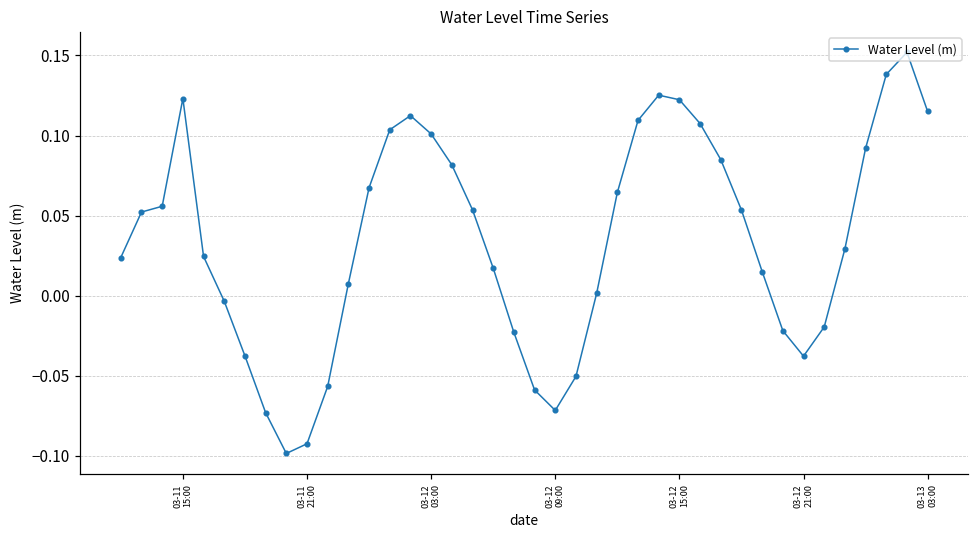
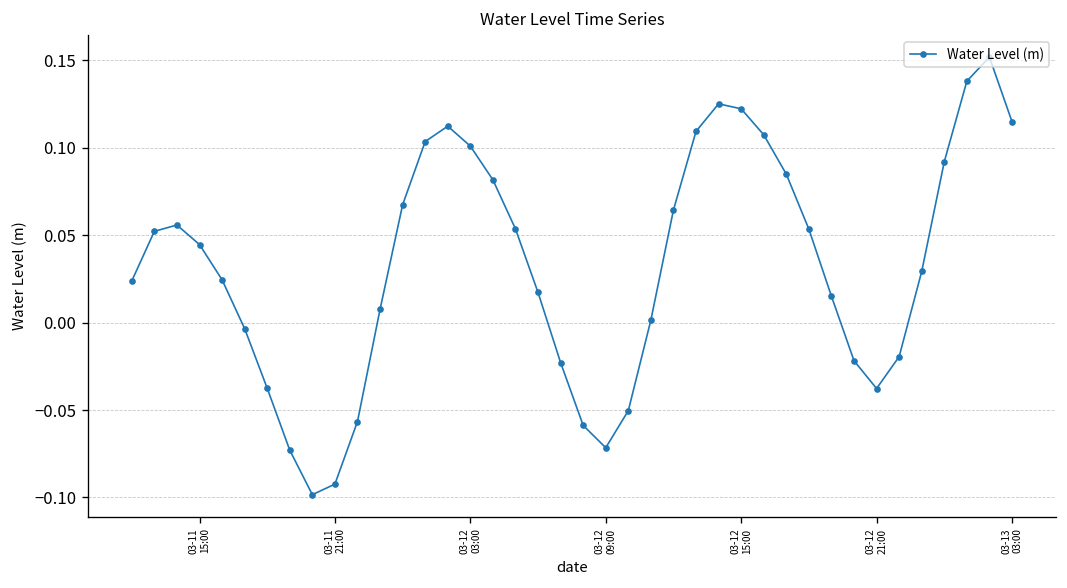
03-11 15:00: 0.123 -> 0.045
